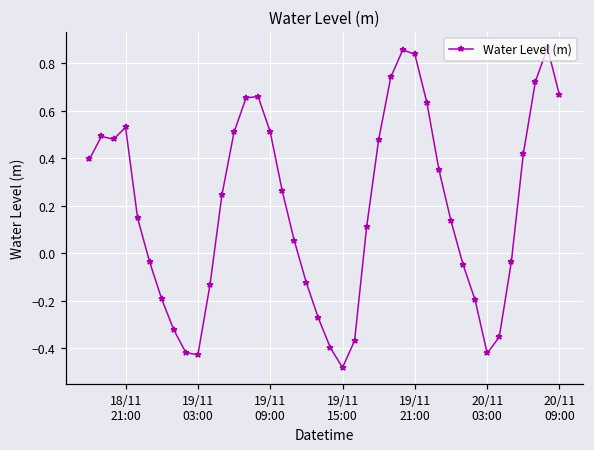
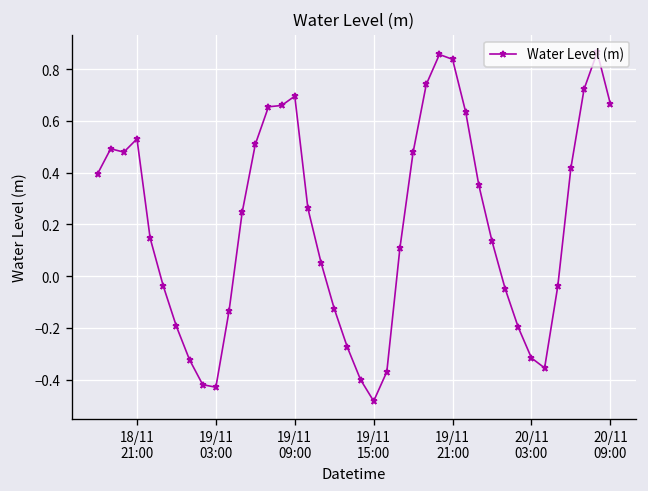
19/11 09:00: 0.51 -> 0.70
20/11 03:00: -0.42 -> -0.32
